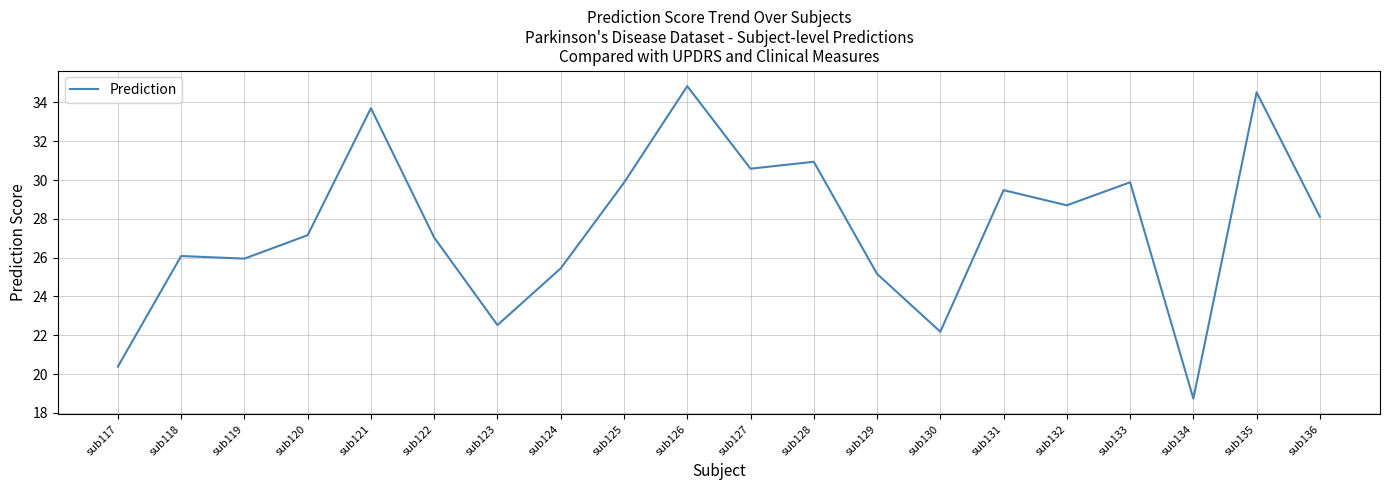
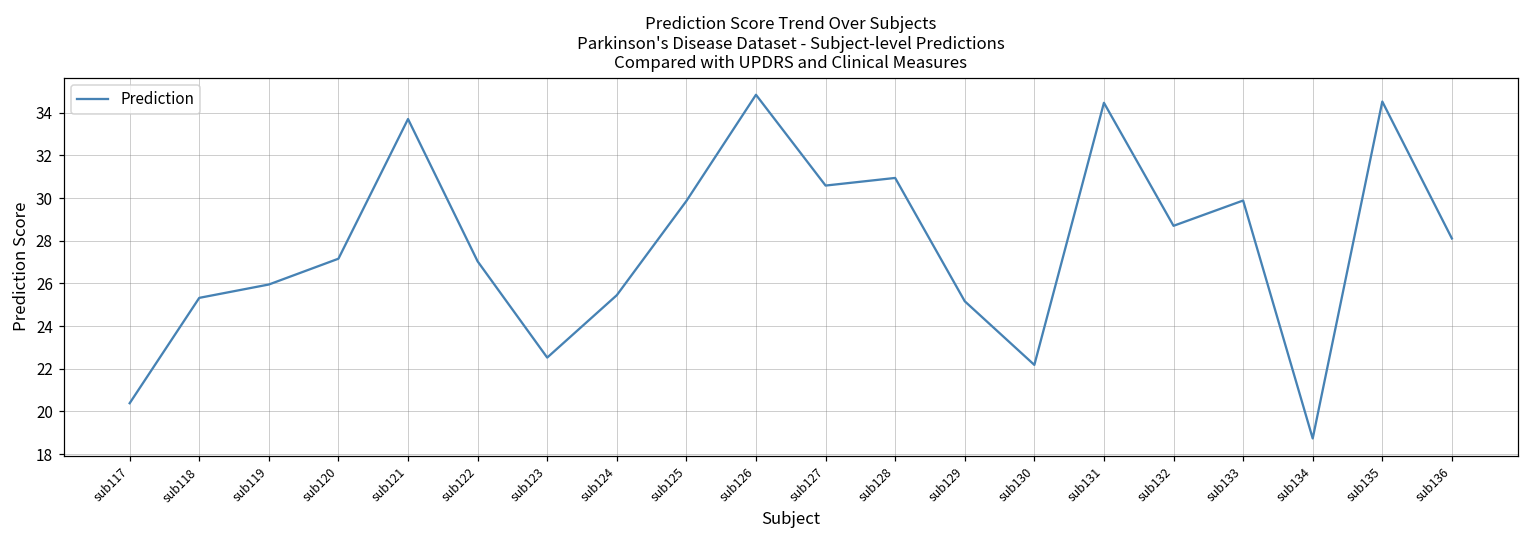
sub118: 26.1 -> 25.3
sub131: 29.5 -> 34.5
